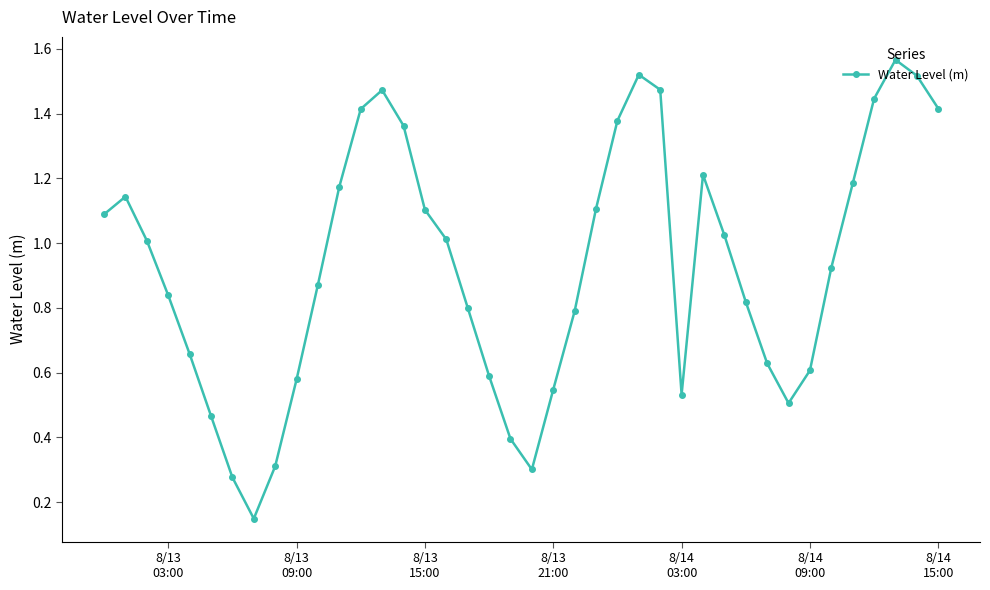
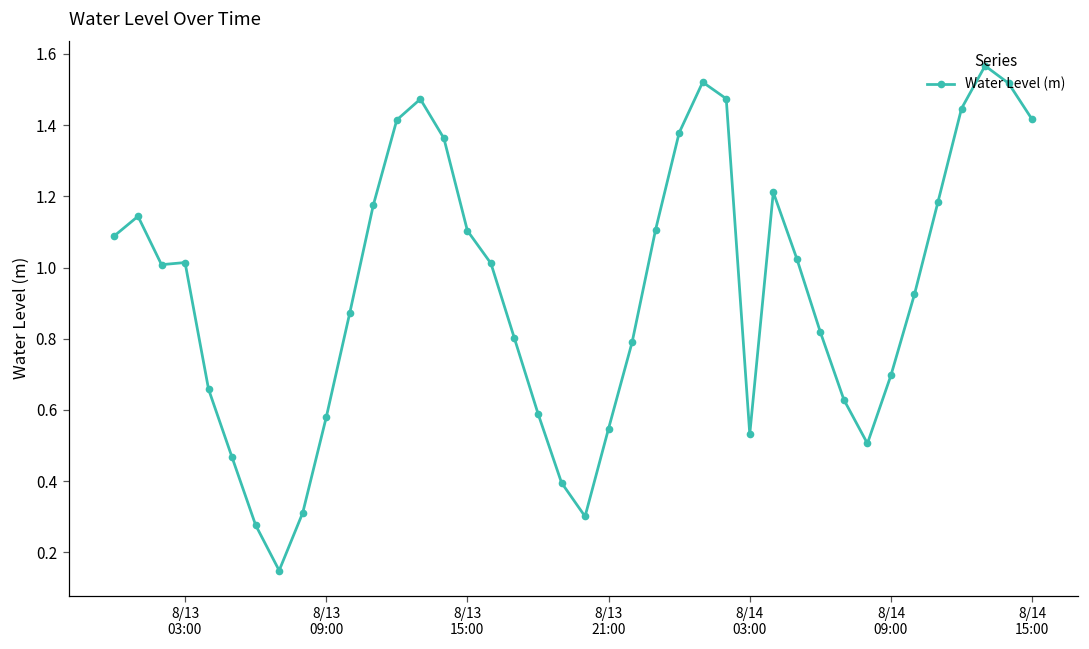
8/13 03:00: 0.84 -> 1.01
8/14 09:00: 0.61 -> 0.70
